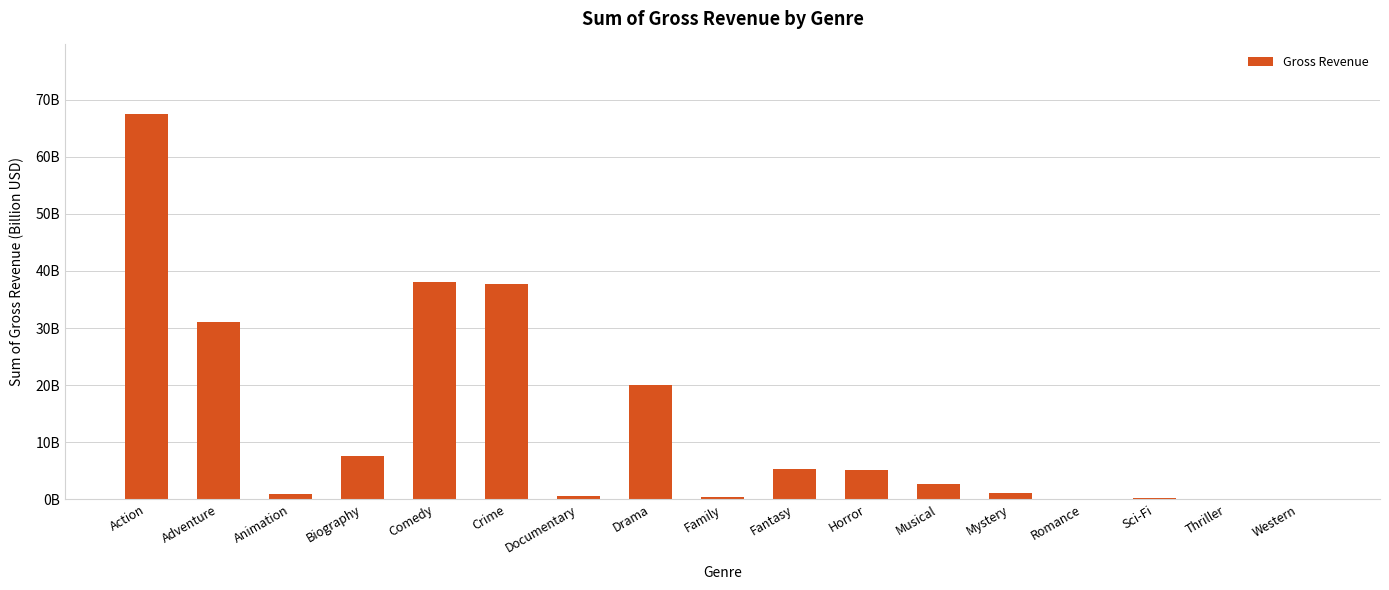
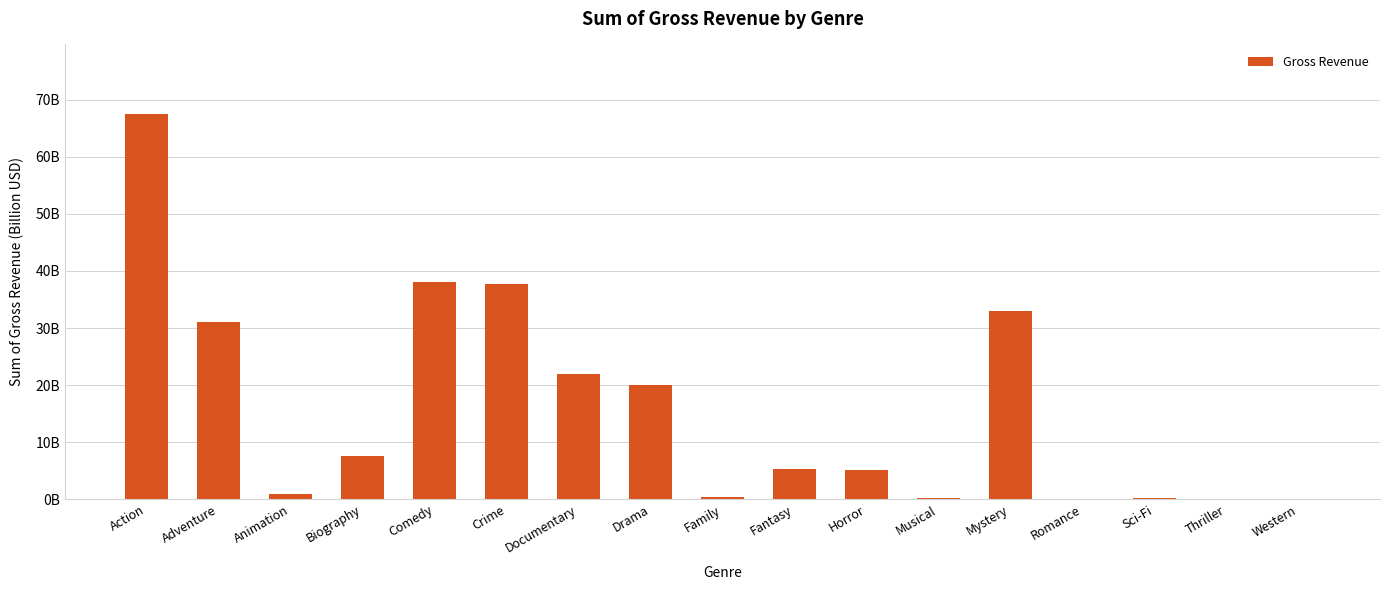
Documentary: 1000000000 -> 22000000000
Musical: 3000000000 -> 0
Mystery: 1000000000 -> 33000000000
